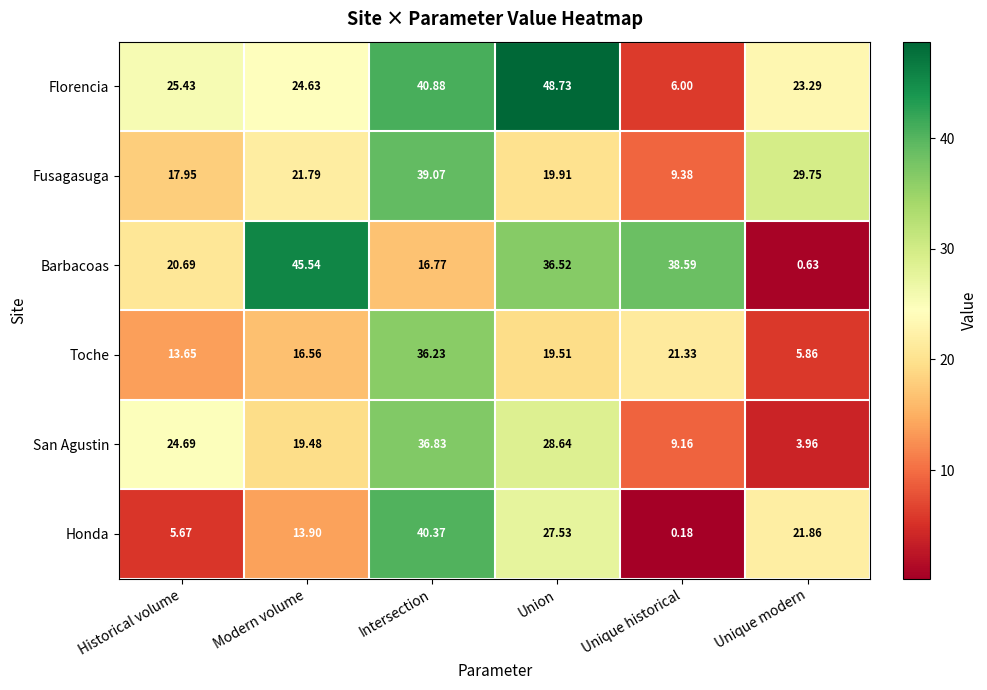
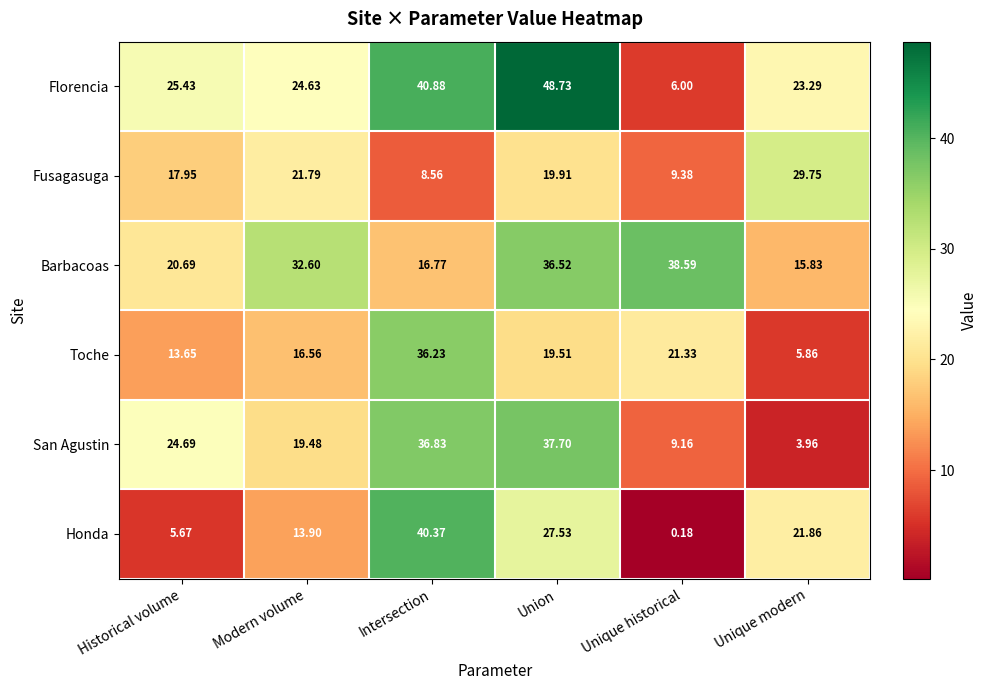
Fusagasuga, Intersection: 39.07 -> 8.56
Barbacoas, Modern volume: 45.54 -> 32.60
Barbacoas, Unique modern: 0.63 -> 15.83
San Agustin, Union: 28.64 -> 37.70
